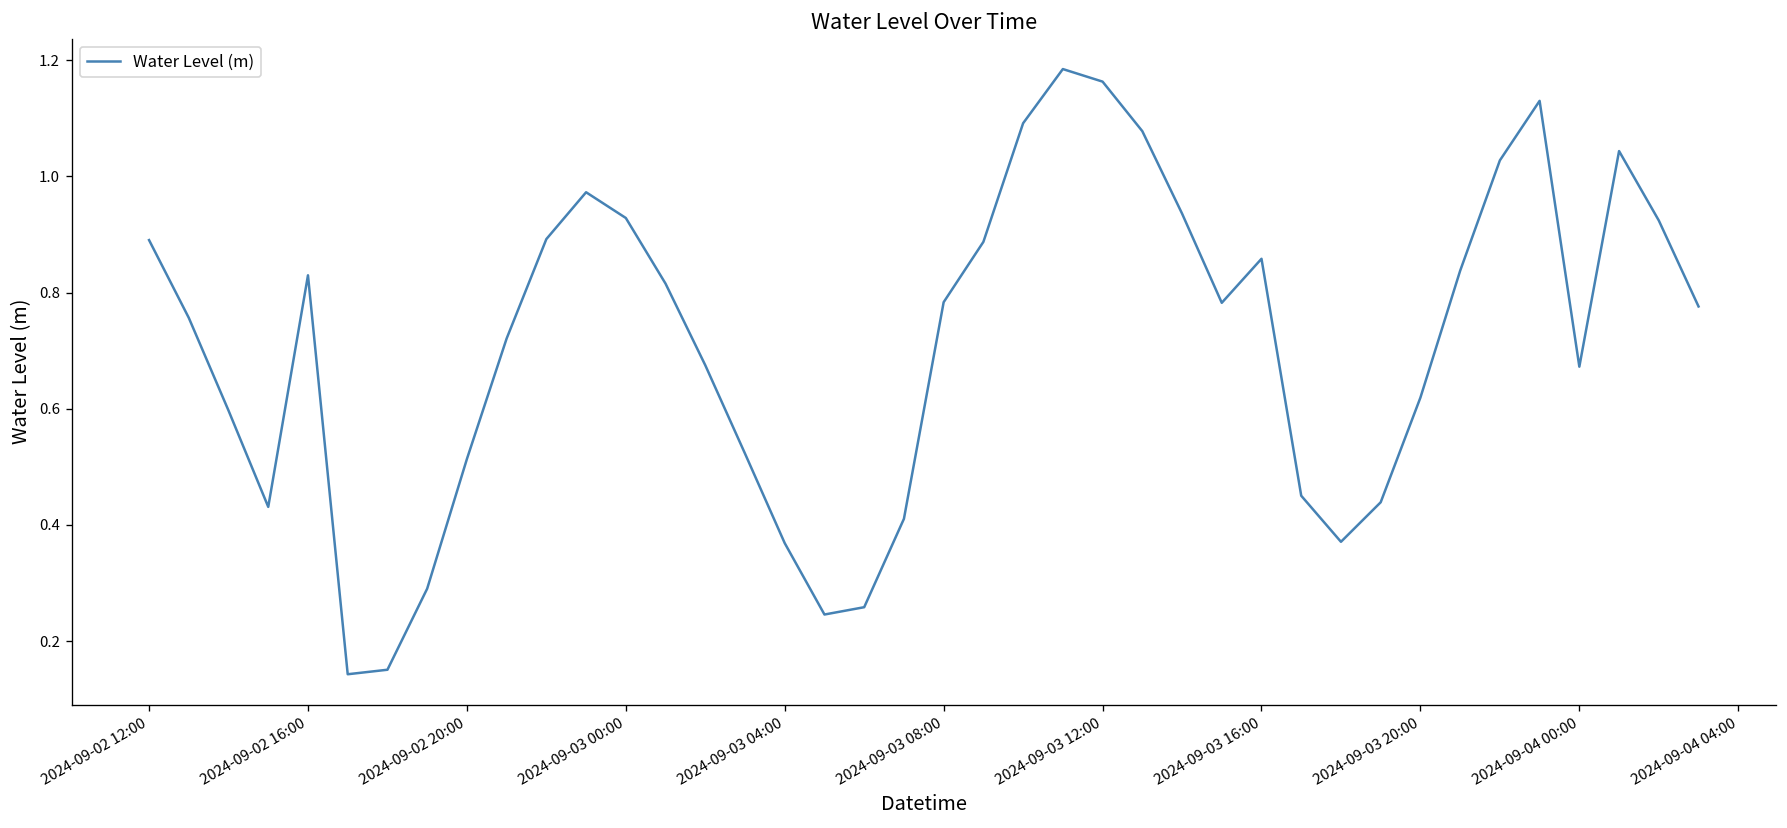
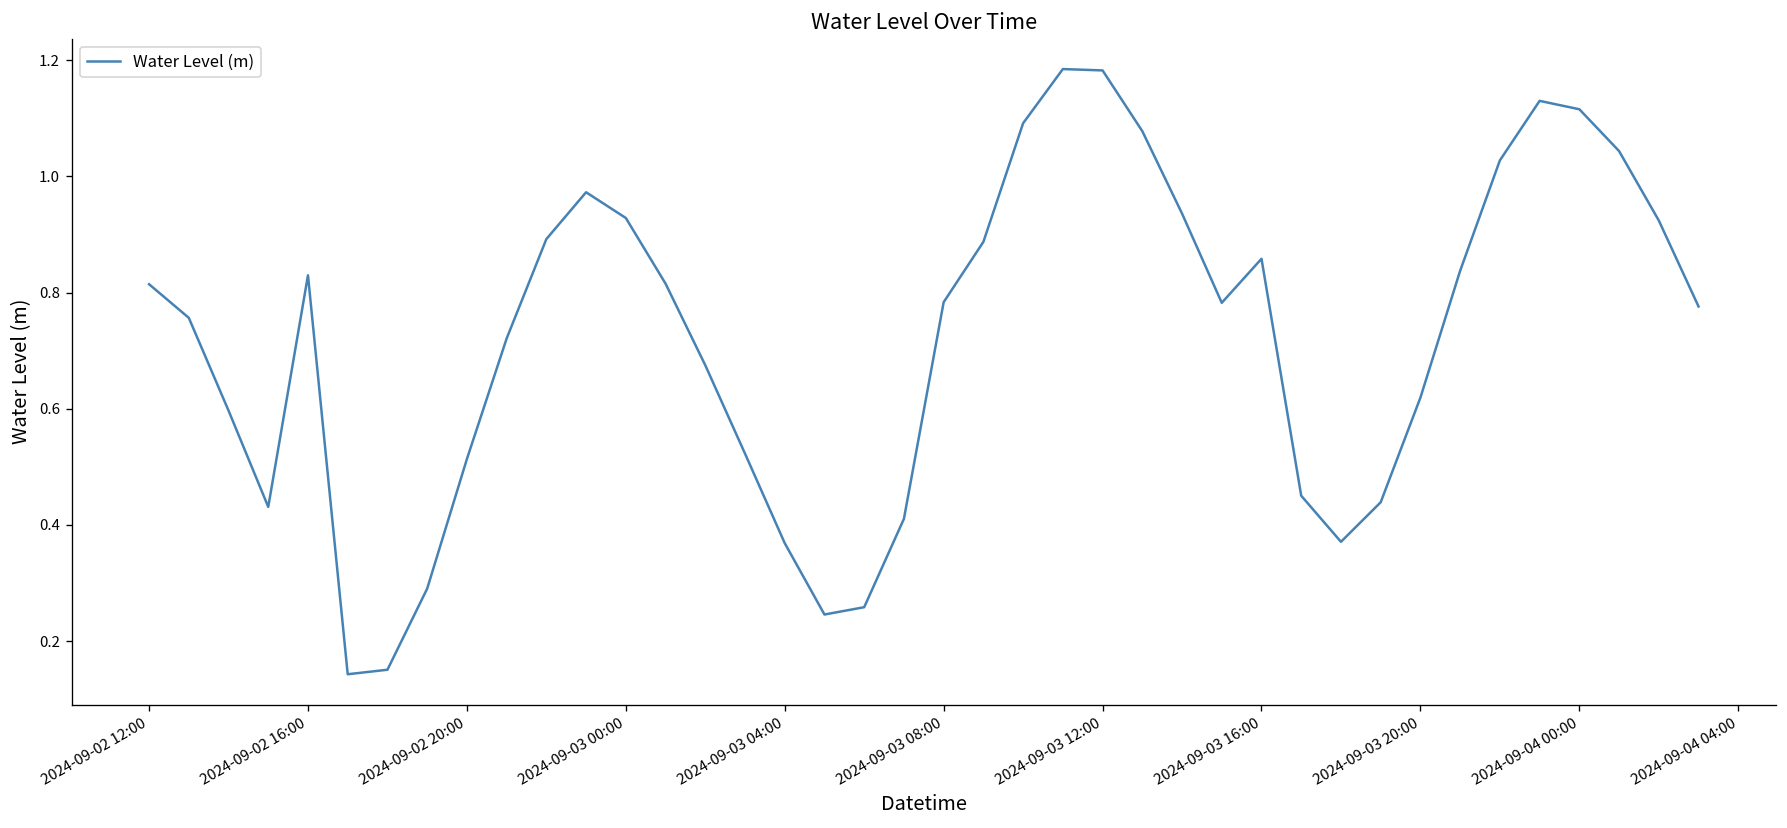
2024-09-02 12:00: 0.89 -> 0.81
2024-09-03 12:00: 1.16 -> 1.18
2024-09-04 00:00: 0.67 -> 1.12
